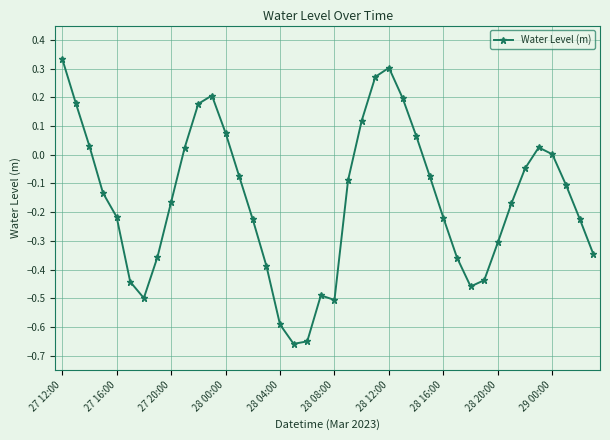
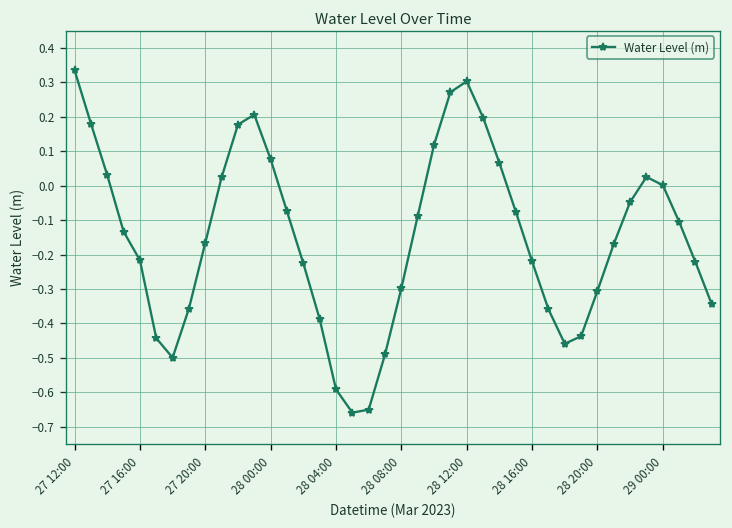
28 08:00: -0.51 -> -0.30
